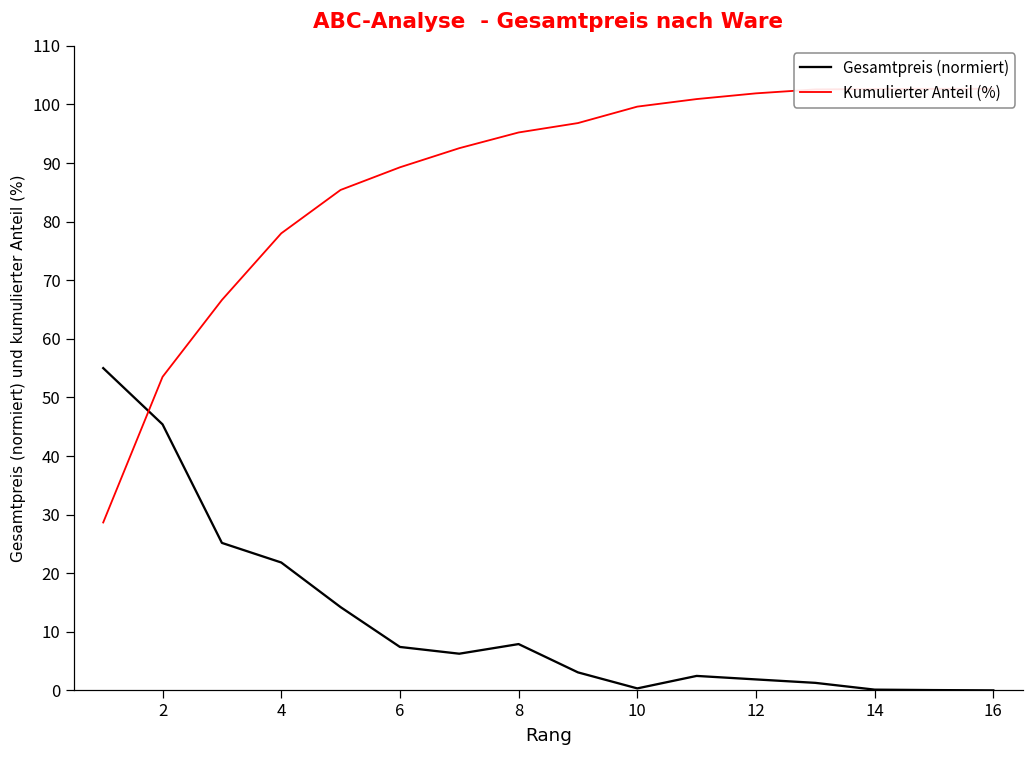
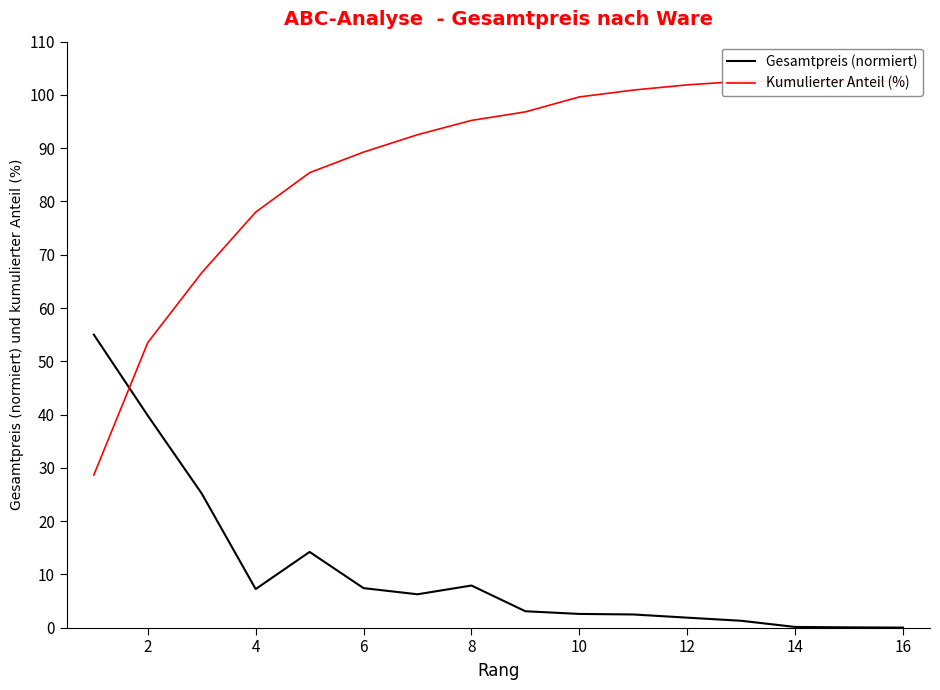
Gesamtpreis (normiert), 2: 45 -> 40
Gesamtpreis (normiert), 4: 22 -> 7
Gesamtpreis (normiert), 10: 0 -> 3
